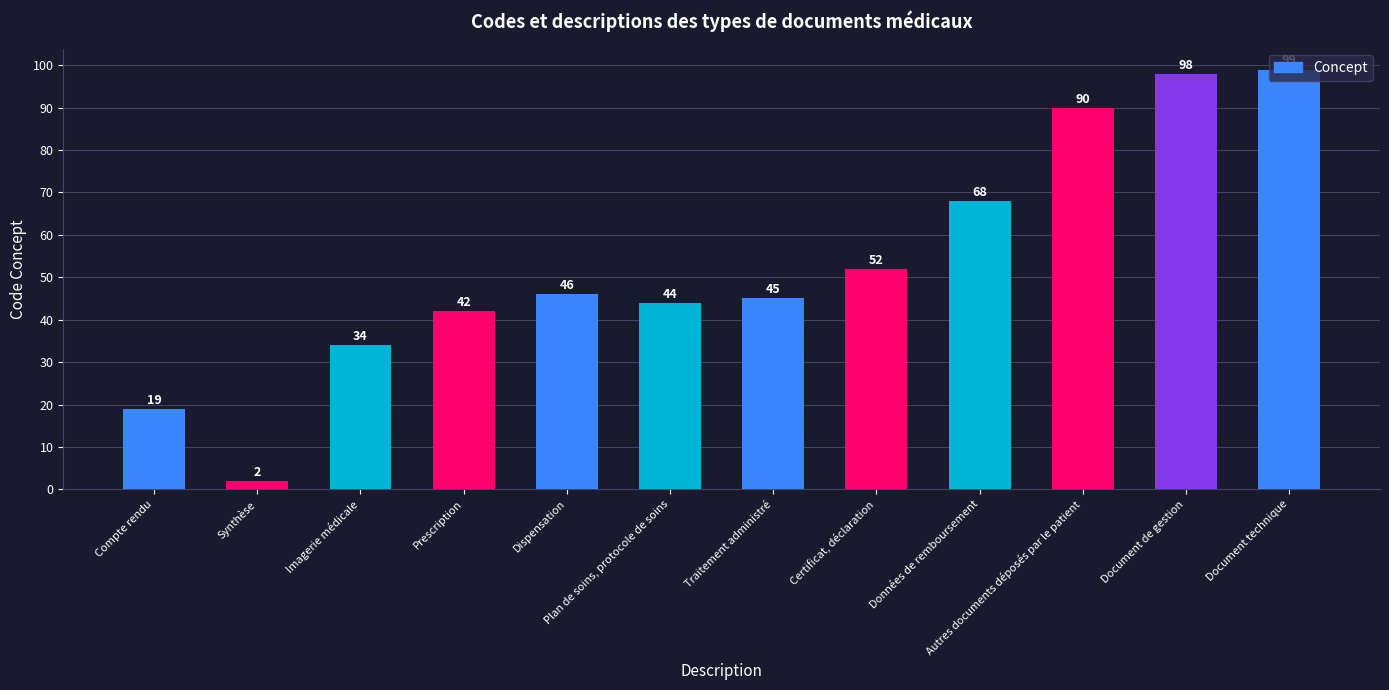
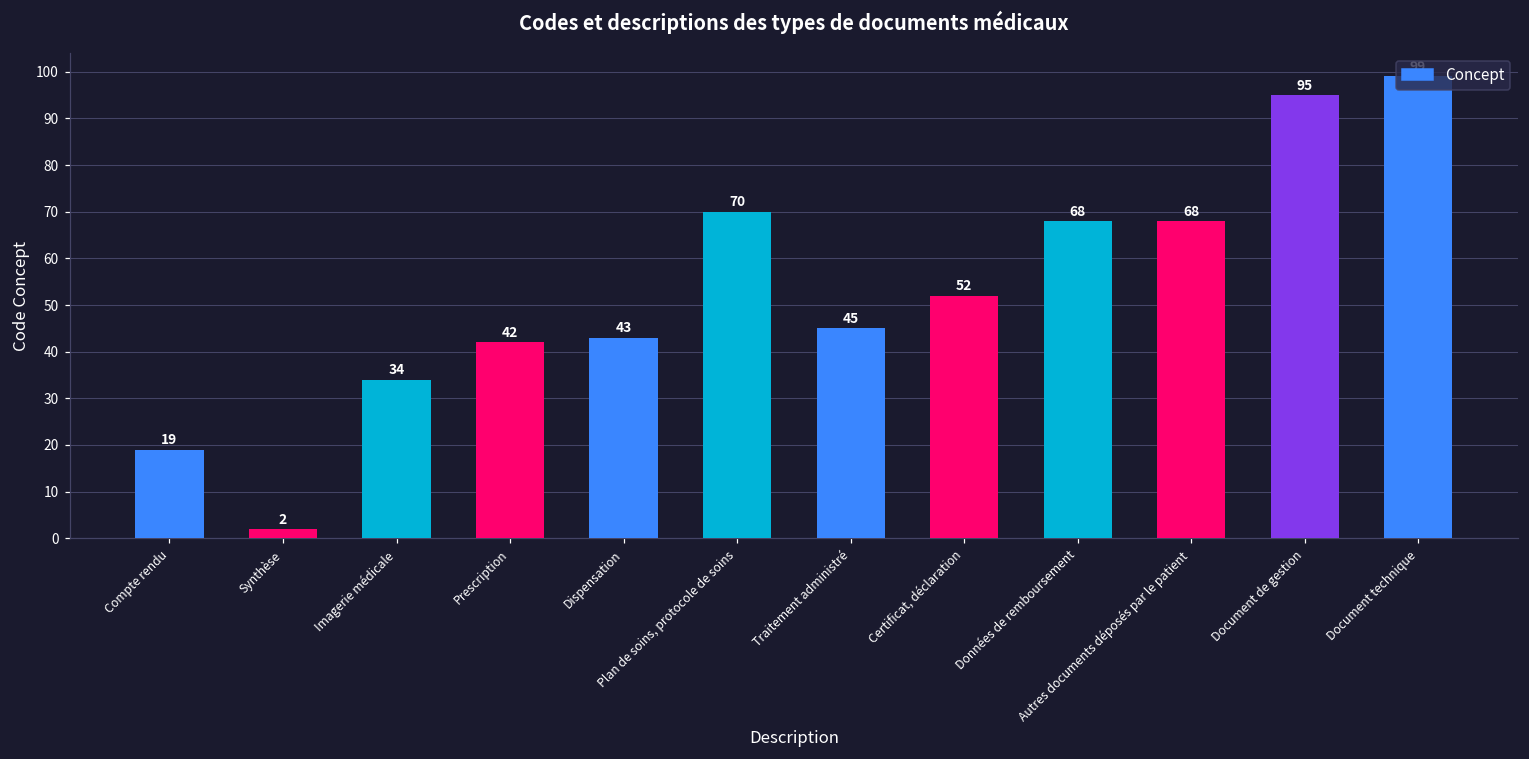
Dispensation: 46 -> 43
Plan de soins, protocole de soins: 44 -> 70
Autres documents déposés par le patient: 90 -> 68
Document de gestion: 98 -> 95
